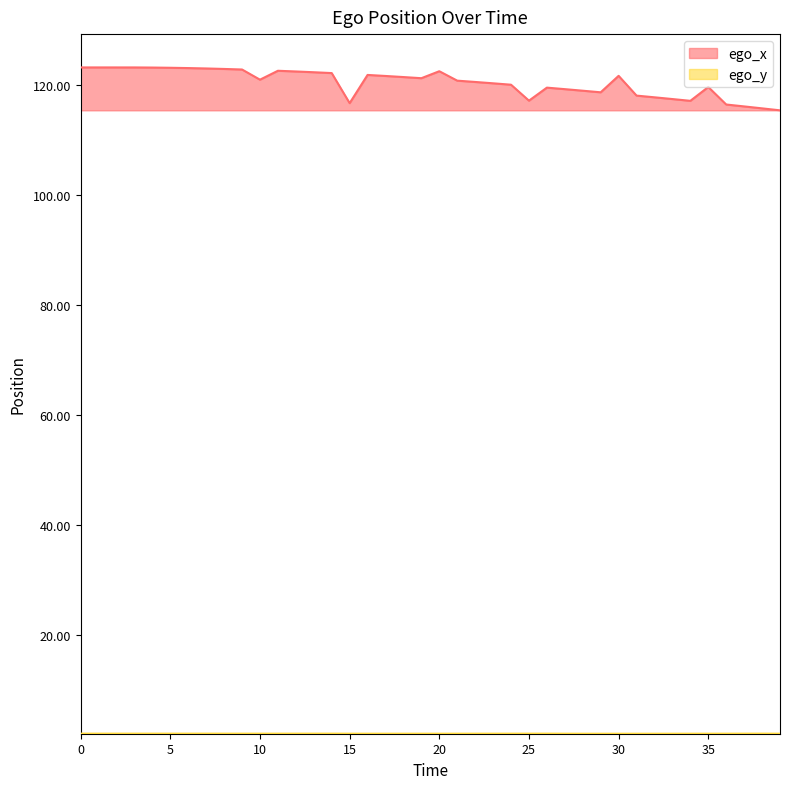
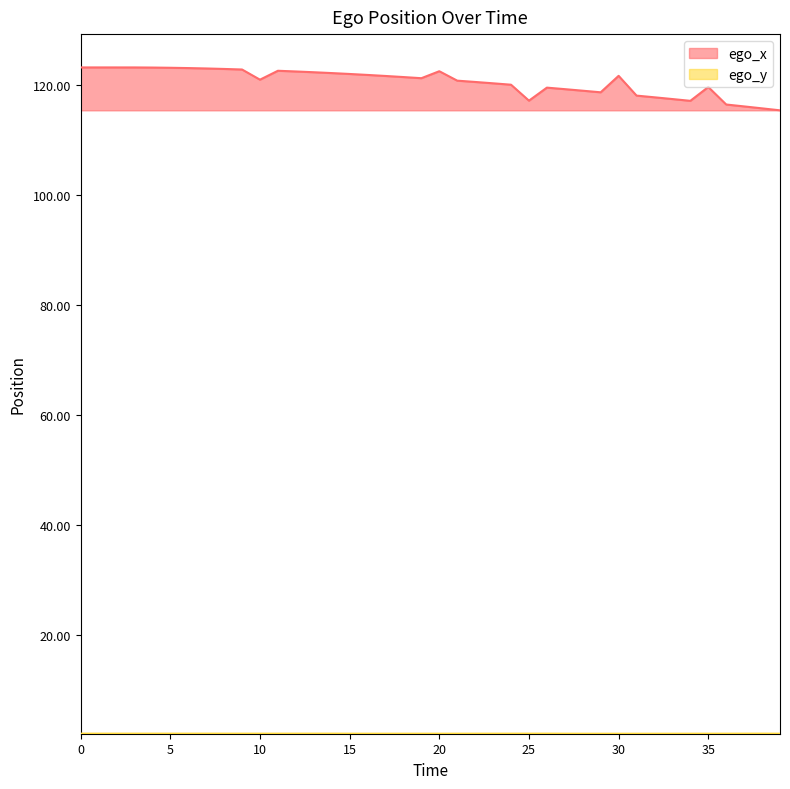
ego_x, 15: 117 -> 122
